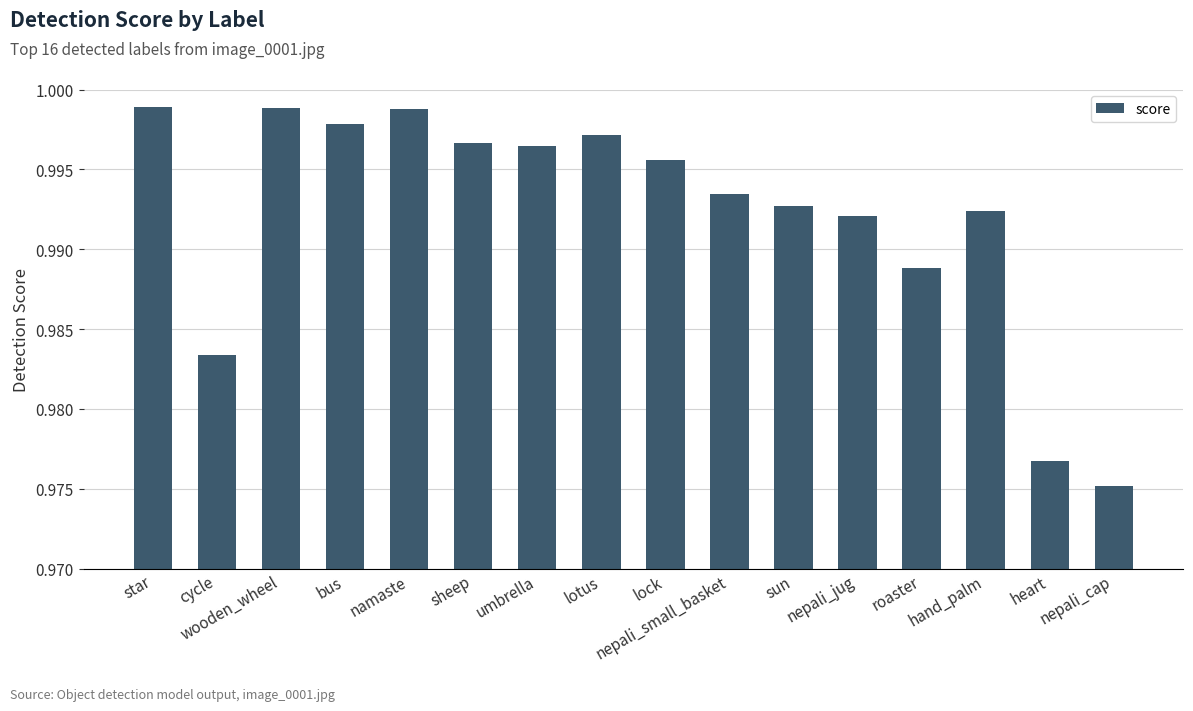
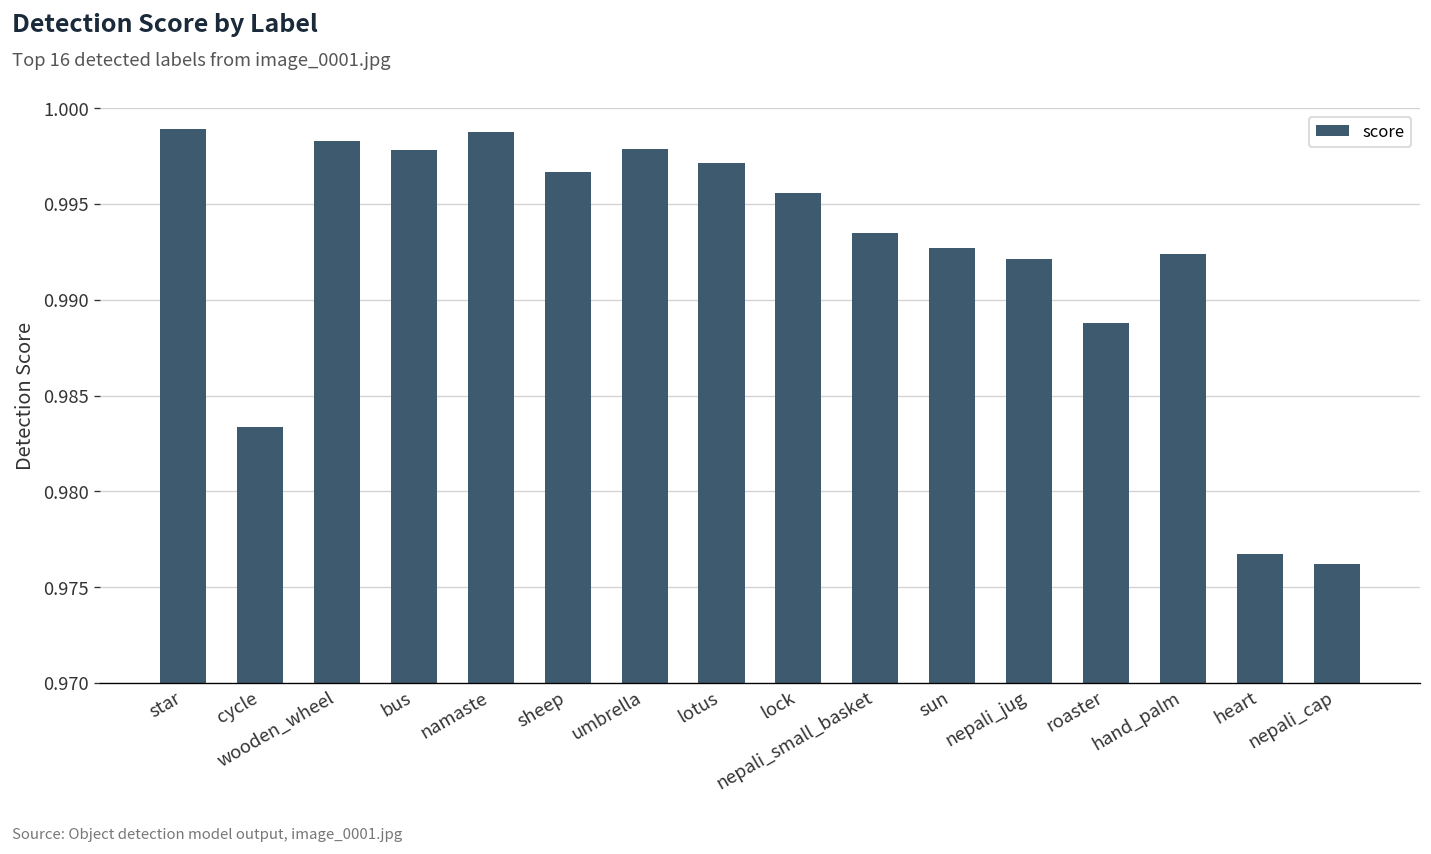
wooden_wheel: 0.9988 -> 0.9983
umbrella: 0.9965 -> 0.9979
nepali_cap: 0.9752 -> 0.9762
